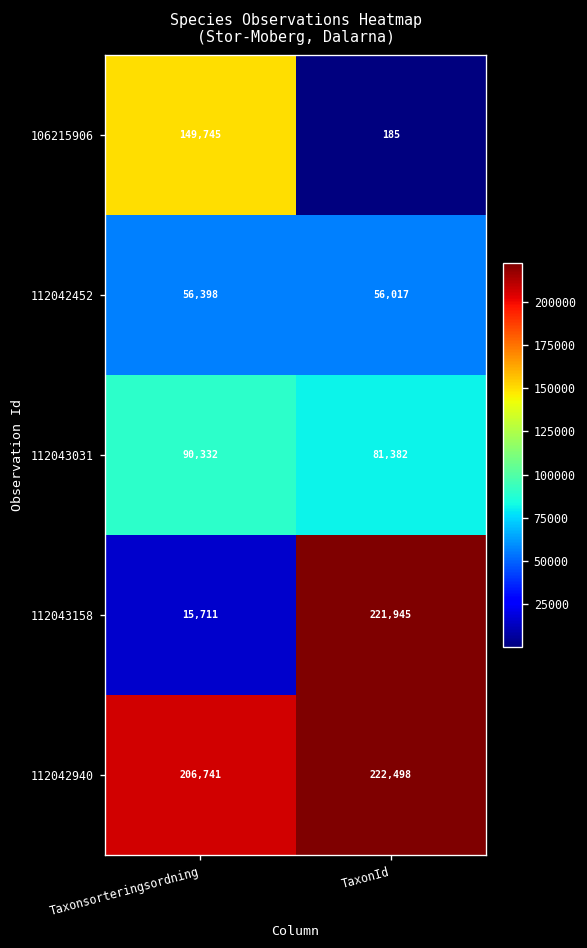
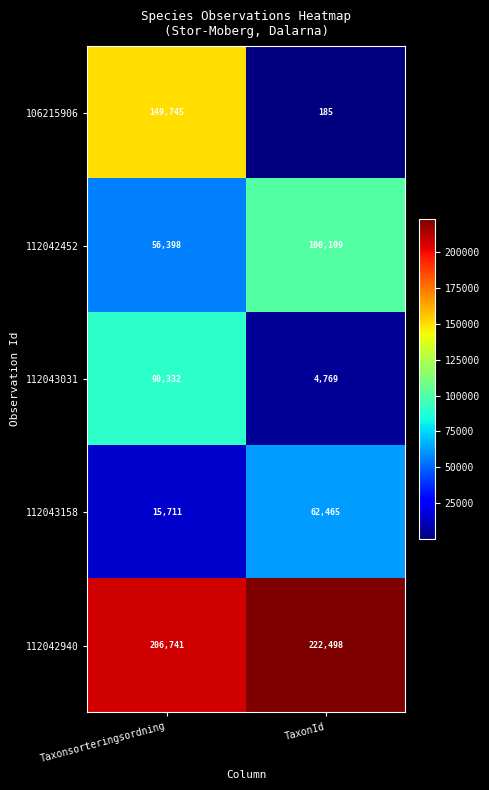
112042452, TaxonId: 56,017 -> 100,109
112043031, TaxonId: 81,382 -> 4,769
112043158, TaxonId: 221,945 -> 62,465
